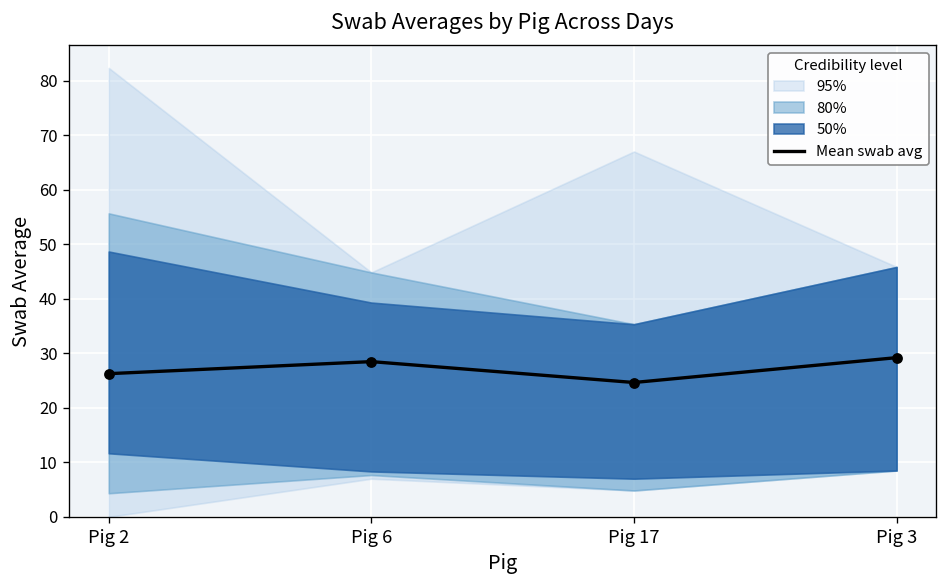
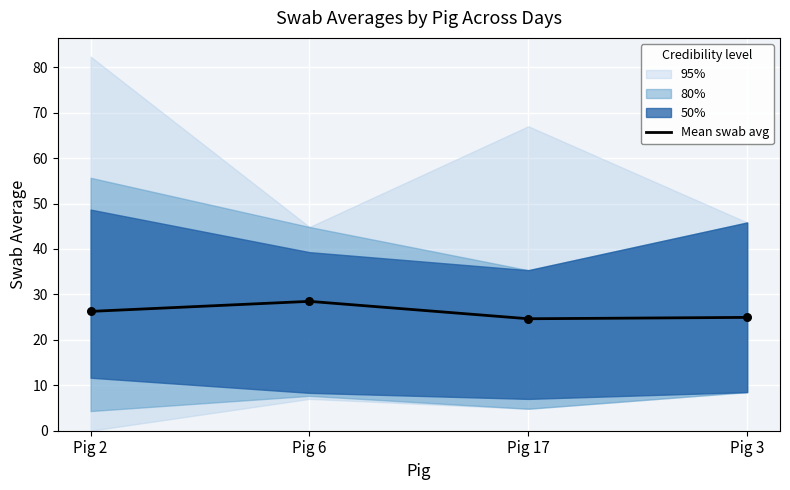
Mean swab avg, Pig 3: 29 -> 25
